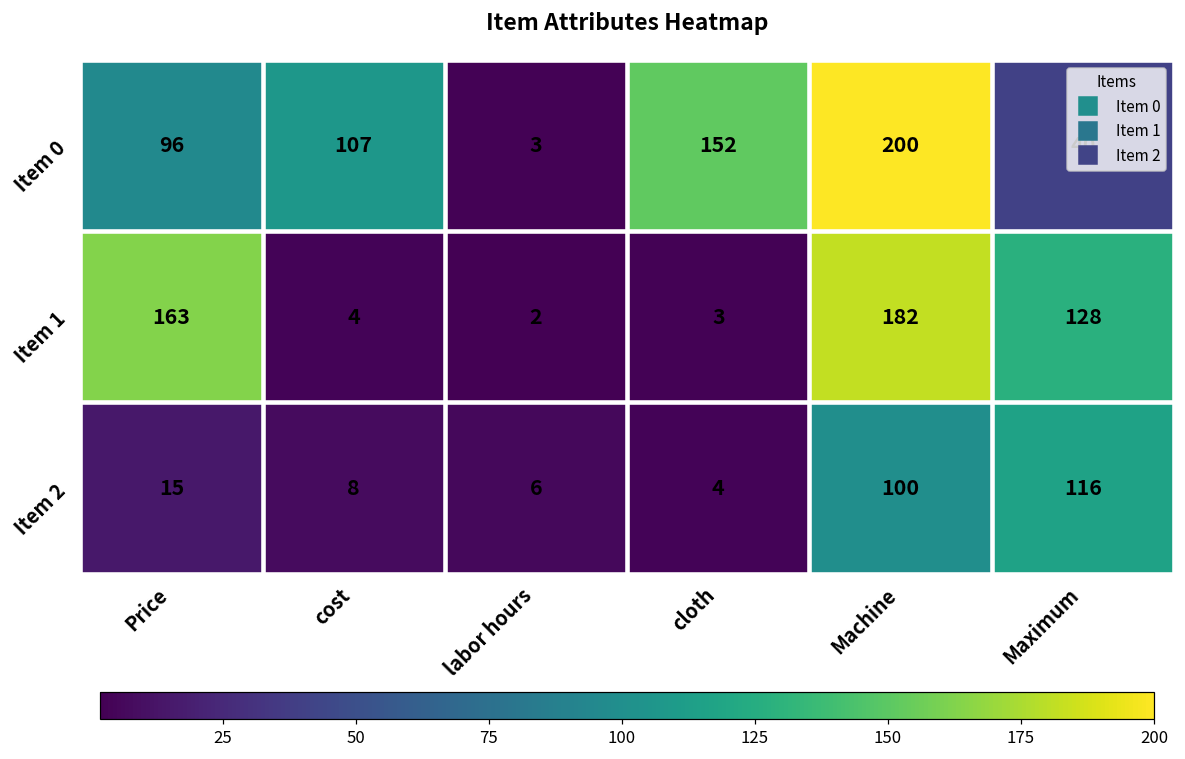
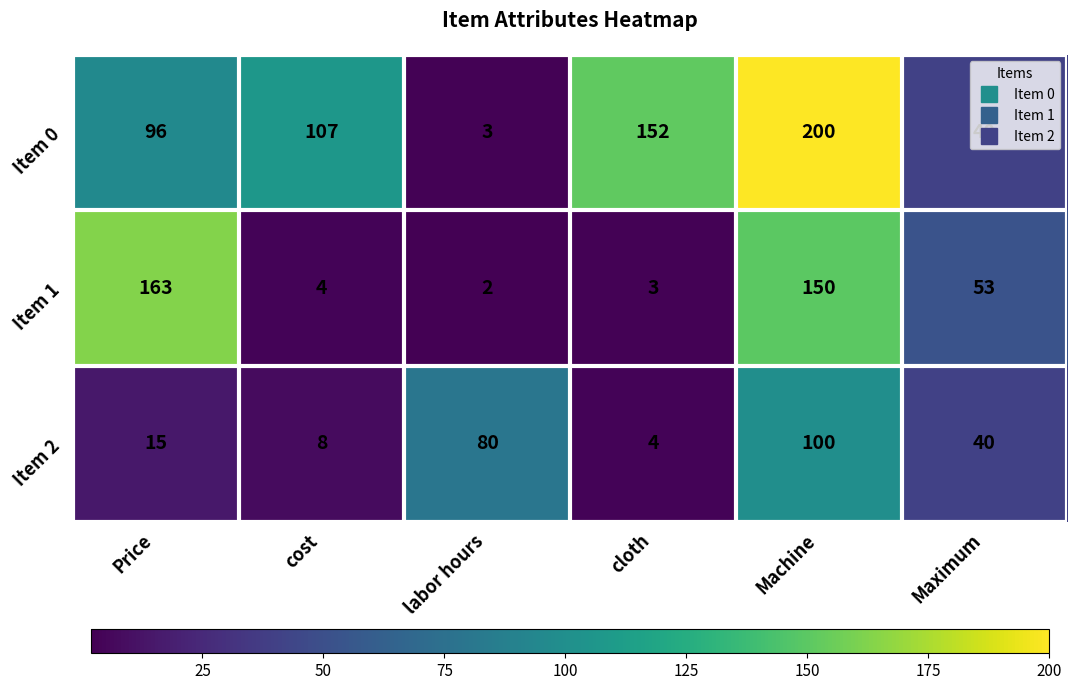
Item 1, Machine: 182 -> 150
Item 1, Maximum: 128 -> 53
Item 2, labor hours: 6 -> 80
Item 2, Maximum: 116 -> 40
